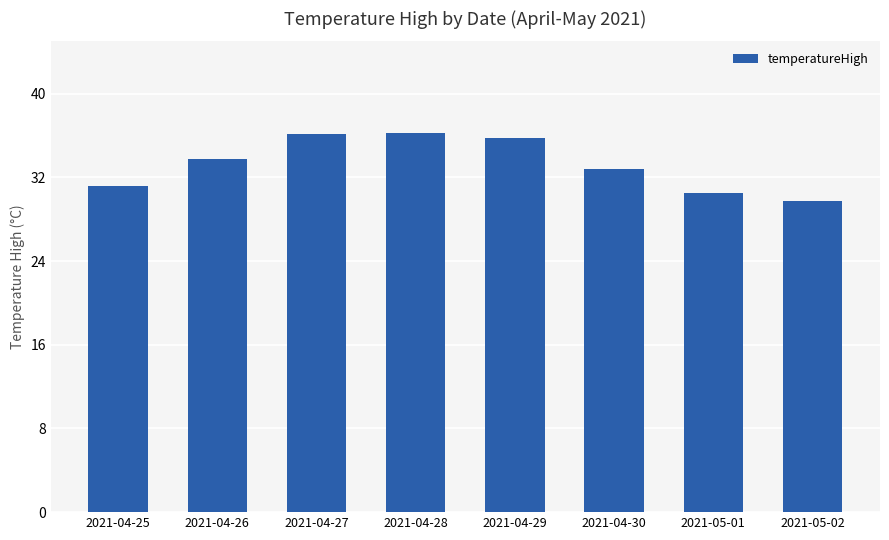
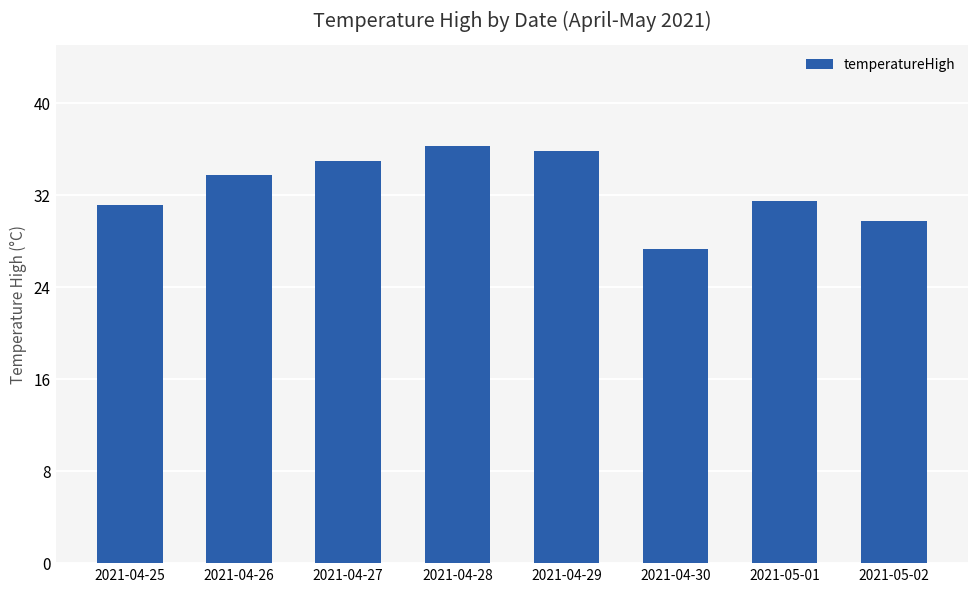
2021-04-27: 36.2 -> 35.0
2021-04-30: 32.8 -> 27.3
2021-05-01: 30.5 -> 31.5
